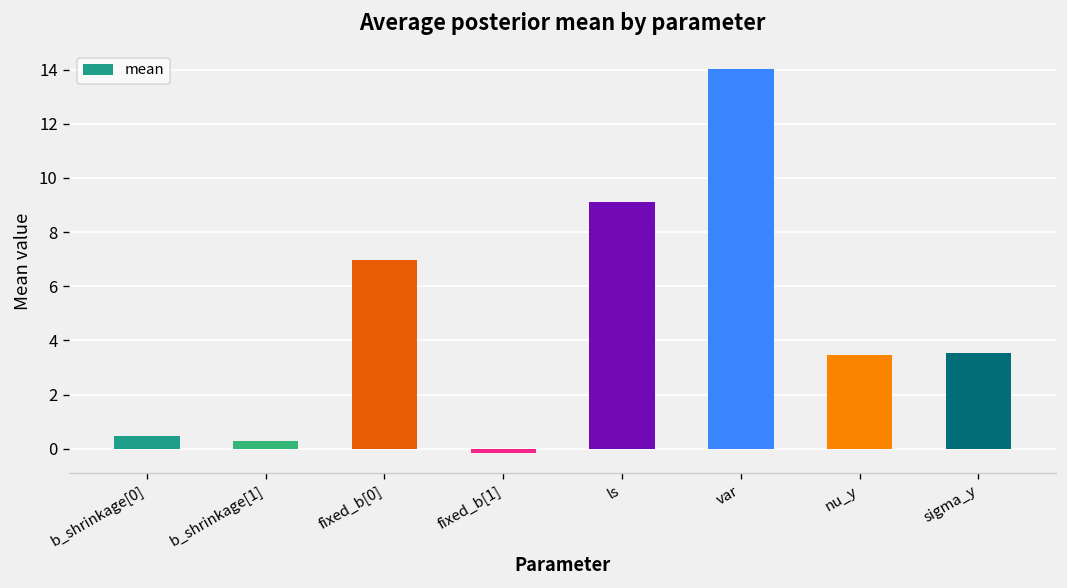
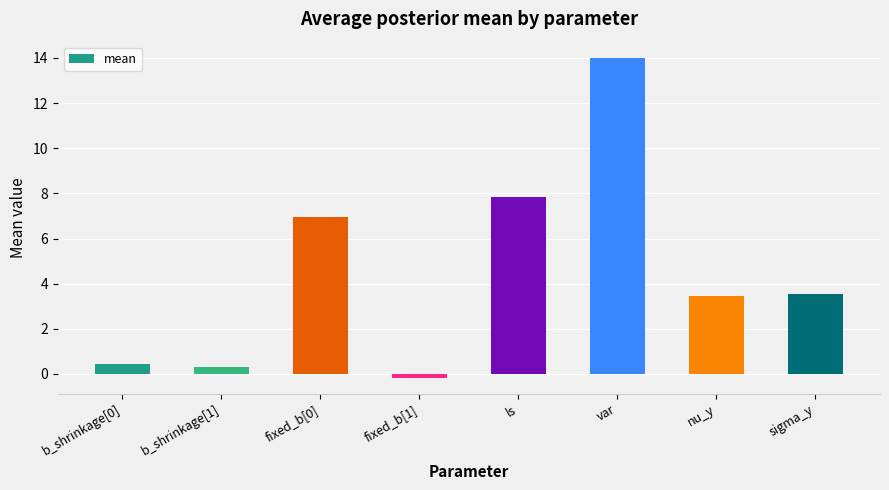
ls: 9.1 -> 7.8
